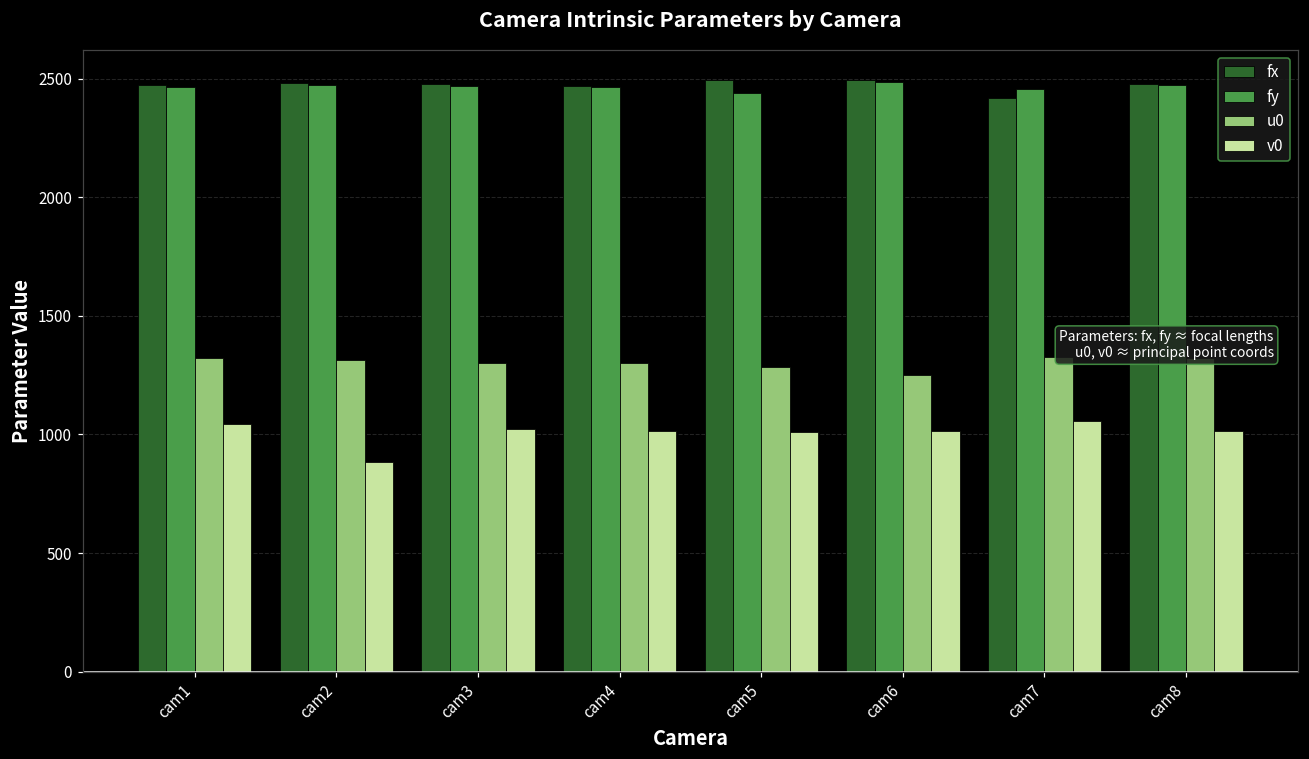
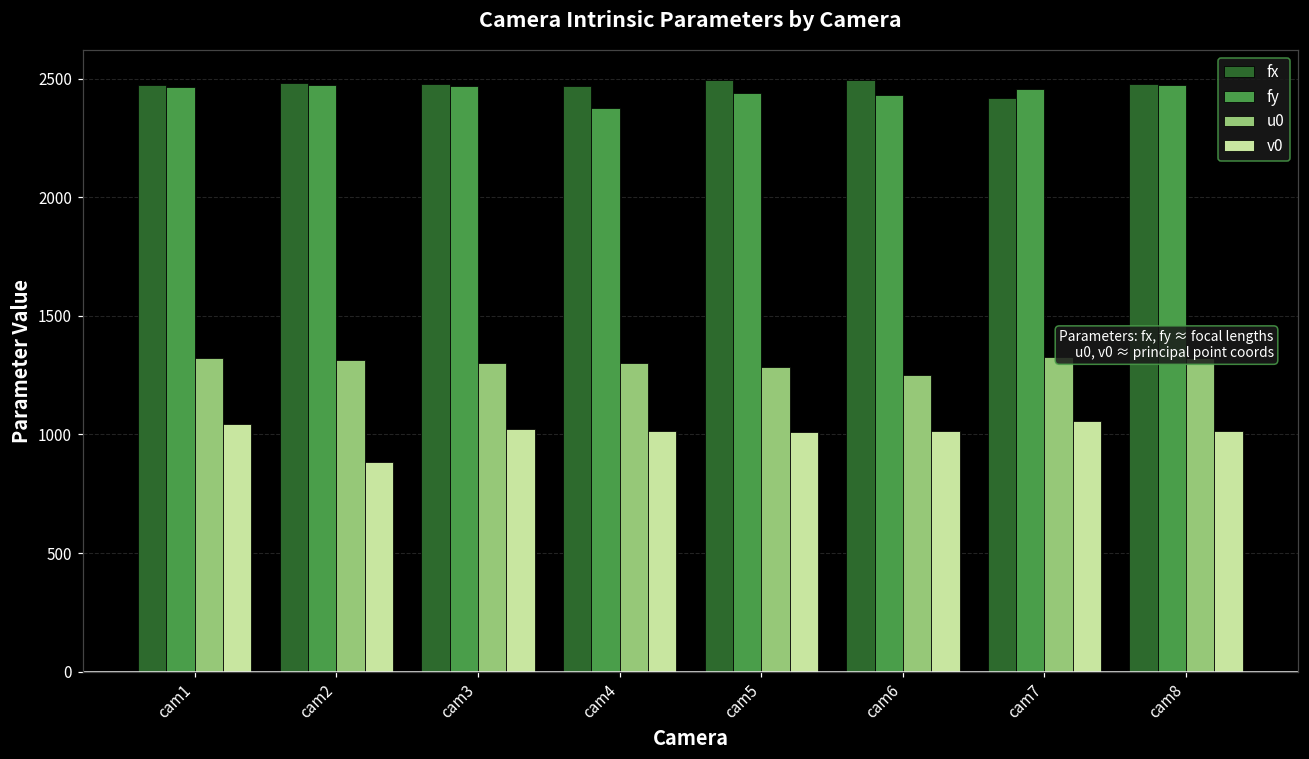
fy, cam4: 2460 -> 2380
fy, cam6: 2490 -> 2430
